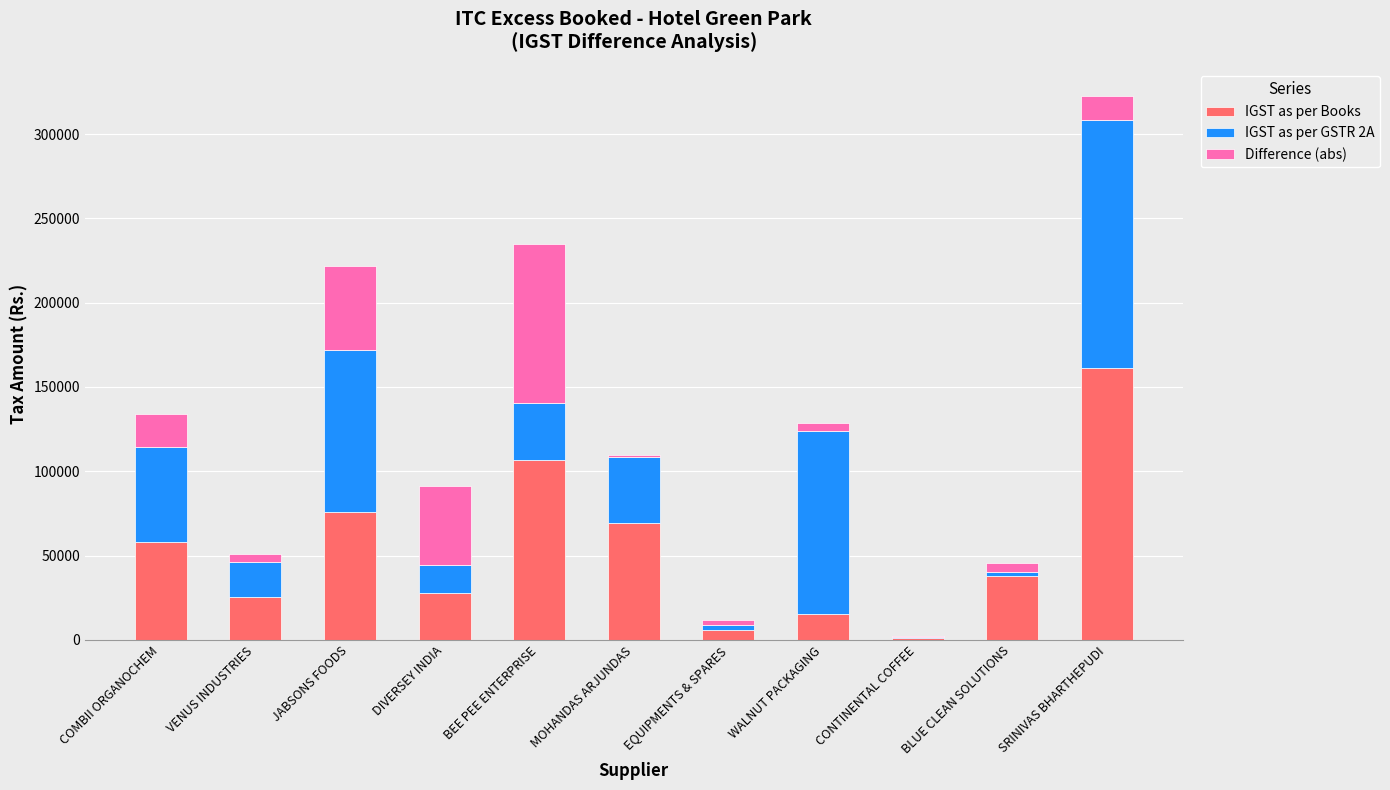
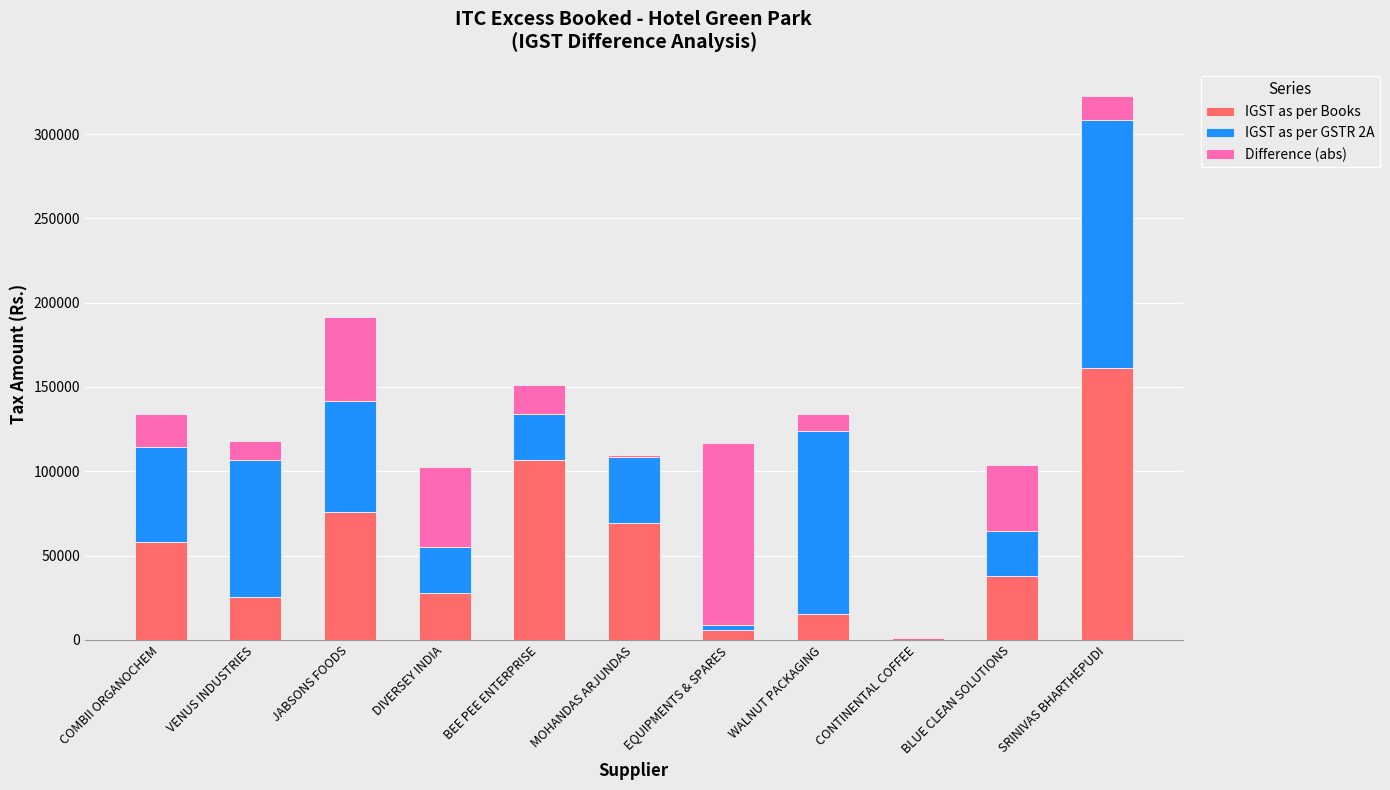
IGST as per GSTR 2A, VENUS INDUSTRIES: 21000 -> 81000
Difference (abs), VENUS INDUSTRIES: 5000 -> 11000
IGST as per GSTR 2A, JABSONS FOODS: 96000 -> 66000
IGST as per GSTR 2A, DIVERSEY INDIA: 17000 -> 28000
IGST as per GSTR 2A, BEE PEE ENTERPRISE: 34000 -> 27000
Difference (abs), BEE PEE ENTERPRISE: 94000 -> 18000
Difference (abs), EQUIPMENTS & SPARES: 3000 -> 108000
Difference (abs), WALNUT PACKAGING: 5000 -> 10000
IGST as per GSTR 2A, BLUE CLEAN SOLUTIONS: 2000 -> 27000
Difference (abs), BLUE CLEAN SOLUTIONS: 5000 -> 39000
